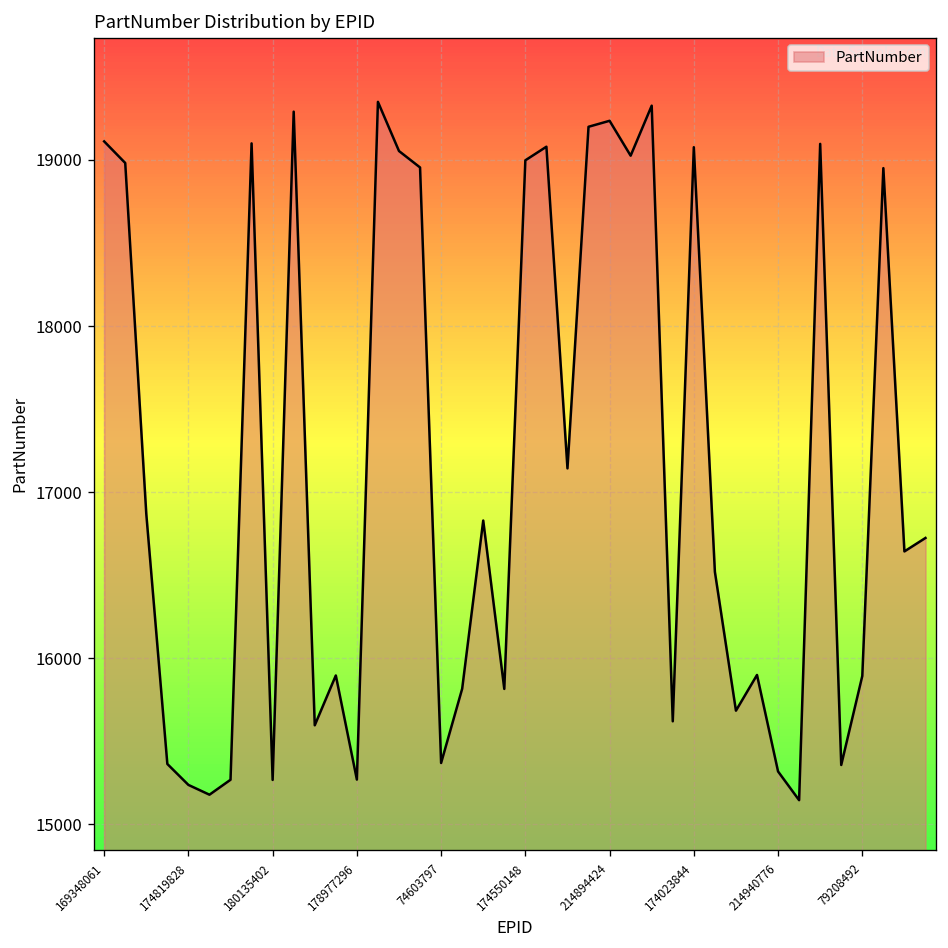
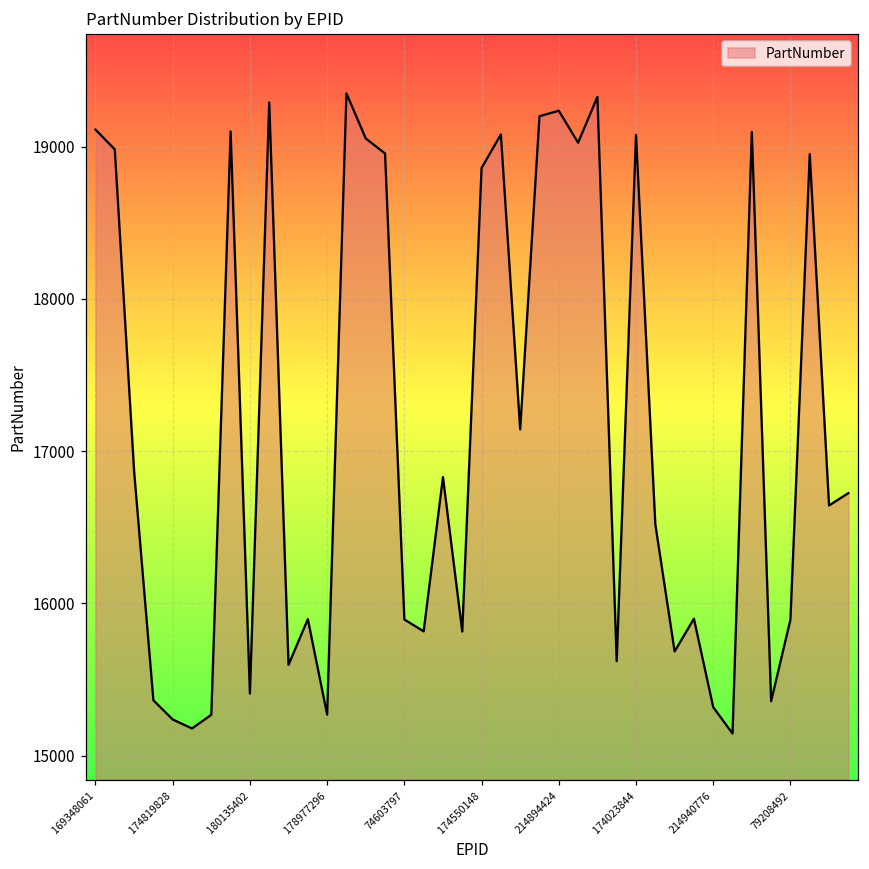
180135402: 15270 -> 15410
74603797: 15370 -> 15890
174550148: 19000 -> 18860
